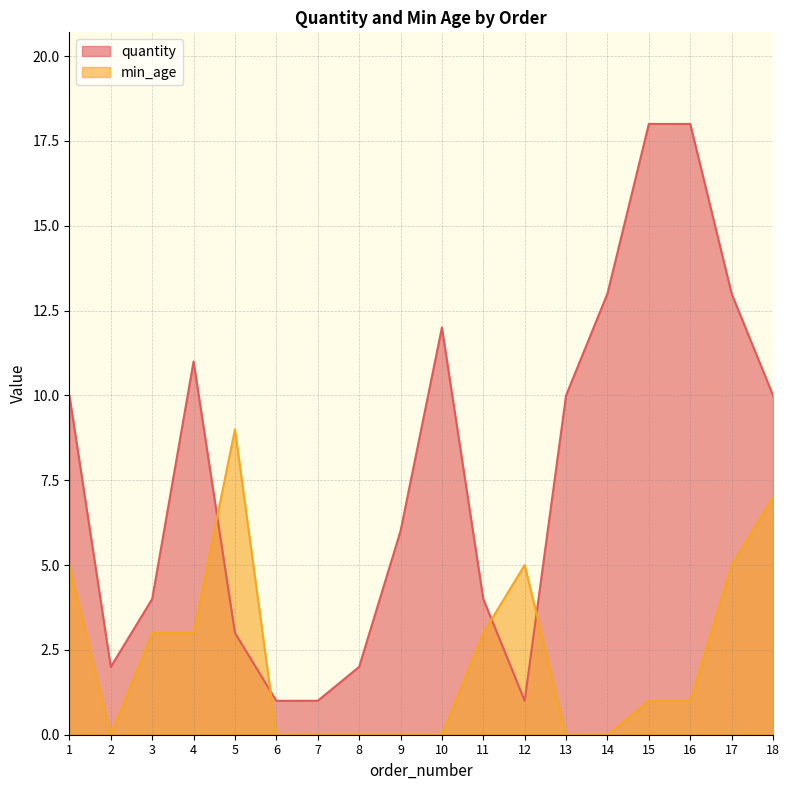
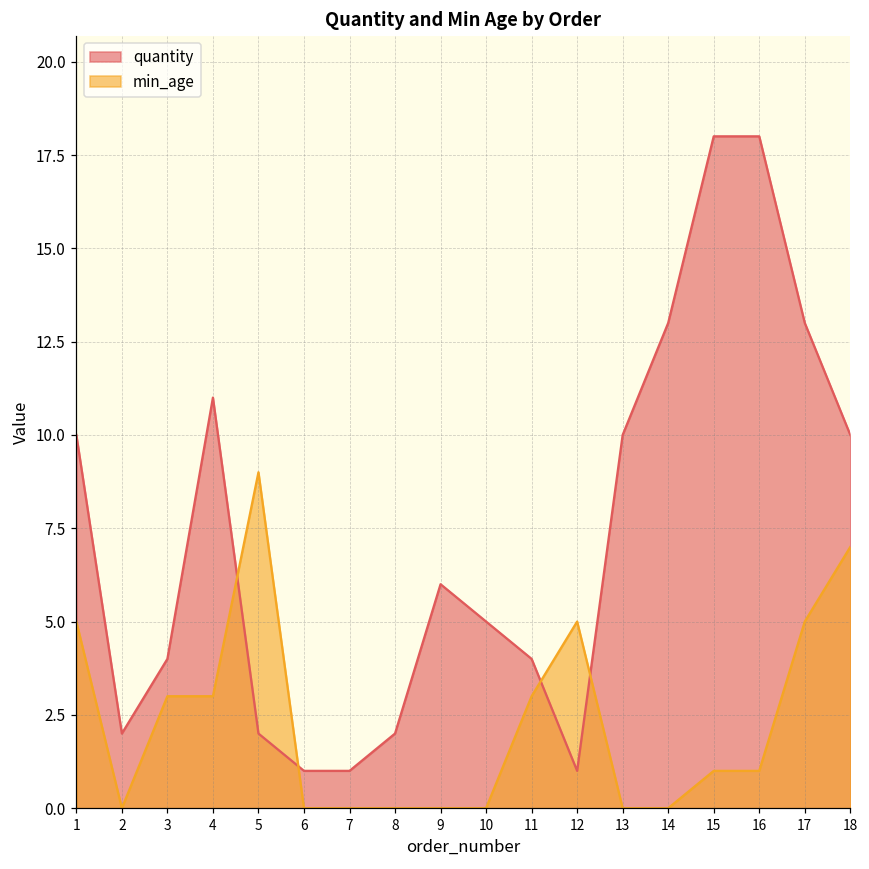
quantity, 5: 3 -> 2
quantity, 10: 12 -> 5
